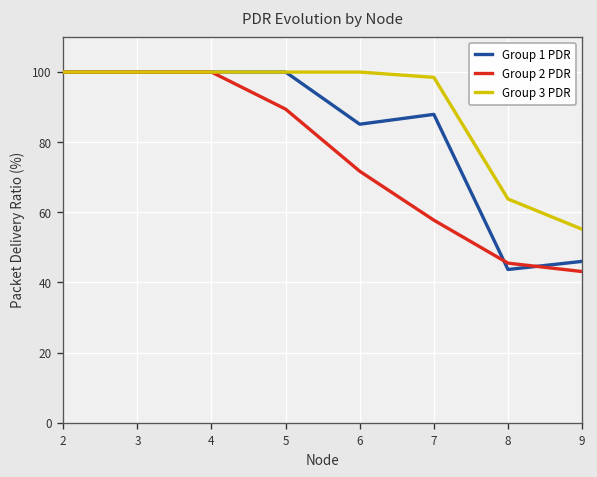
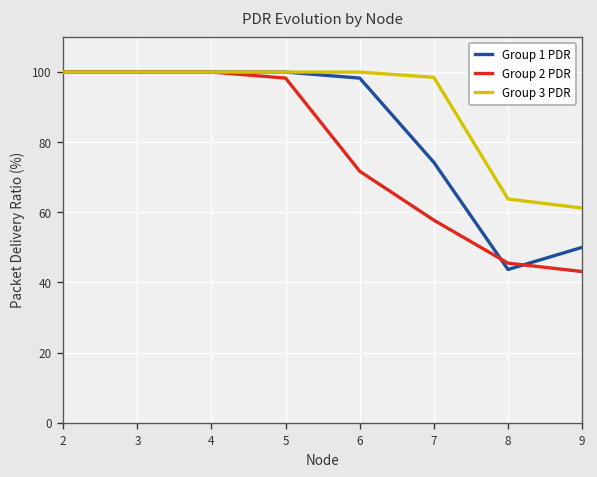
Group 2 PDR, 5: 89 -> 98
Group 1 PDR, 6: 85 -> 98
Group 1 PDR, 7: 88 -> 74
Group 1 PDR, 9: 46 -> 50
Group 3 PDR, 9: 55 -> 61
